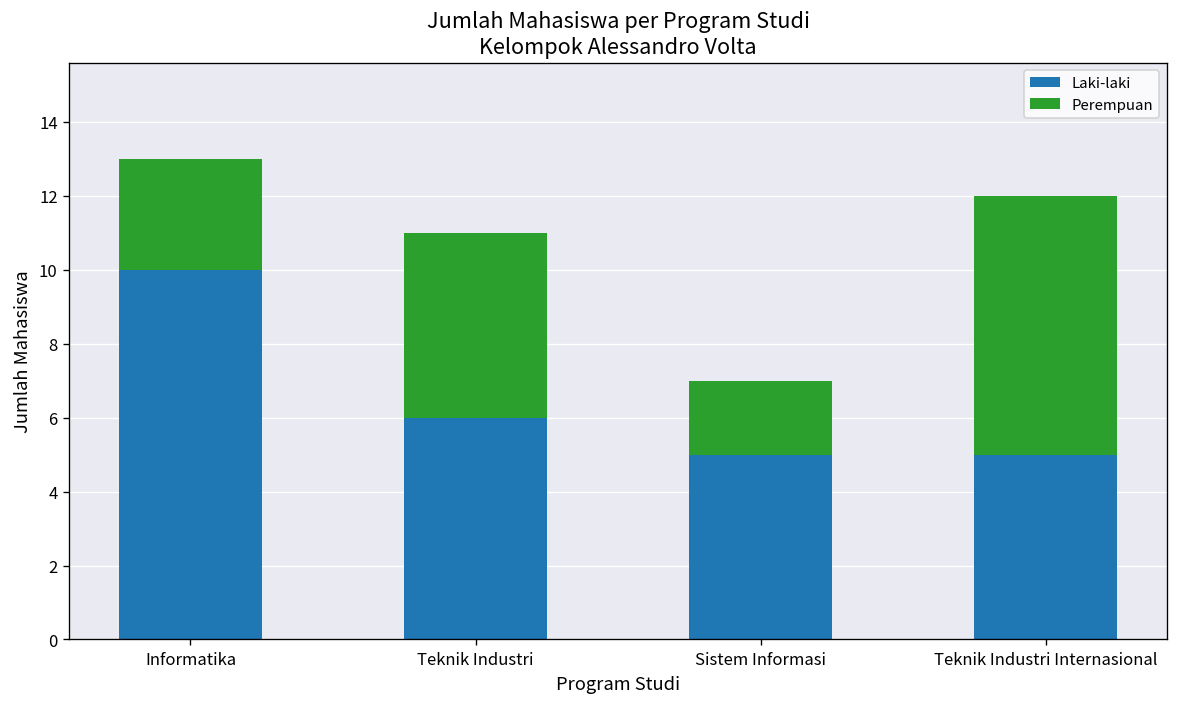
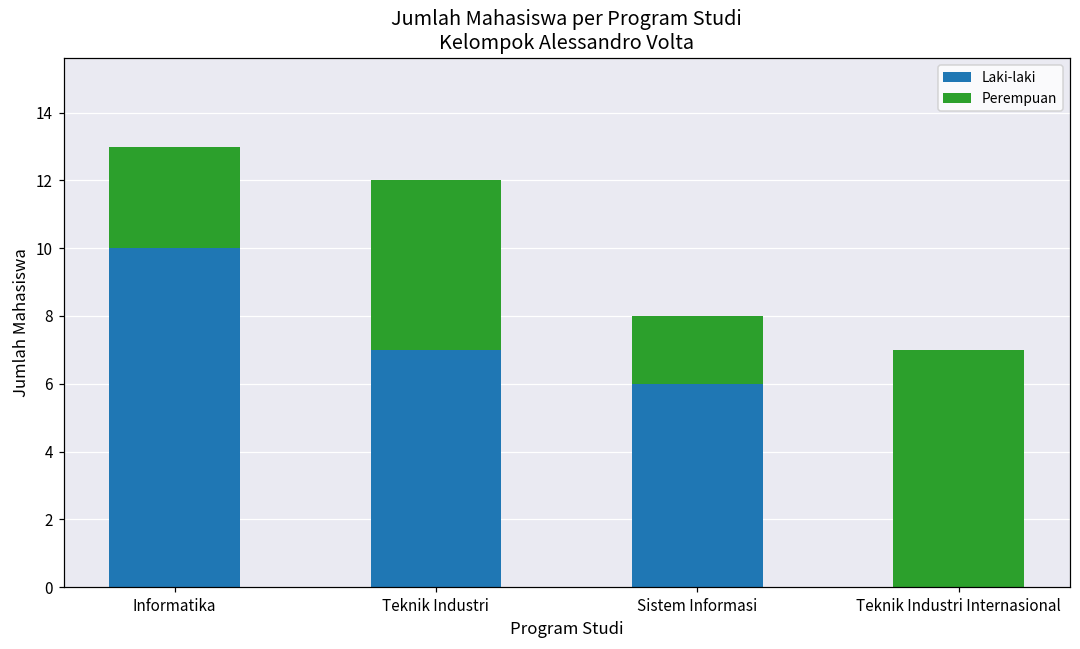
Laki-laki, Teknik Industri: 6 -> 7
Laki-laki, Sistem Informasi: 5 -> 6
Laki-laki, Teknik Industri Internasional: 5 -> 0
